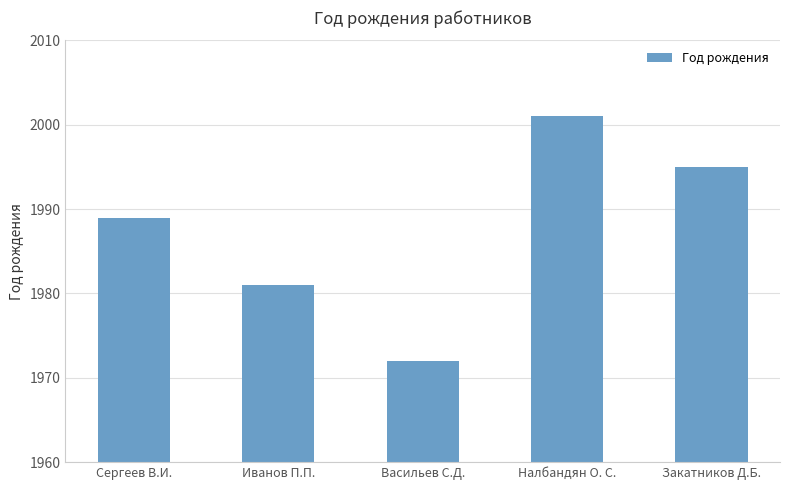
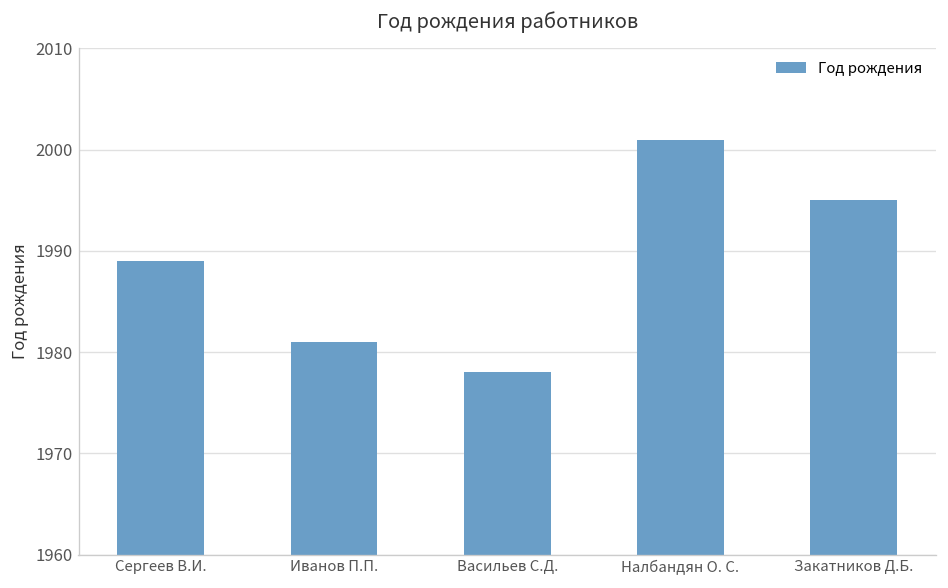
Васильев С.Д.: 1972 -> 1978
